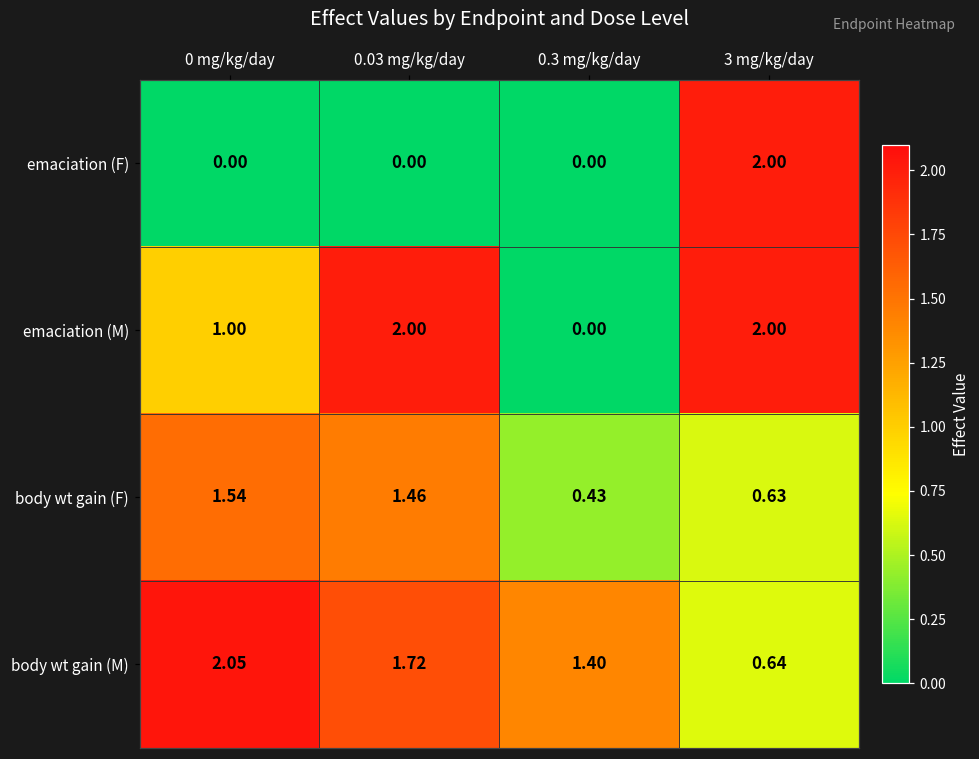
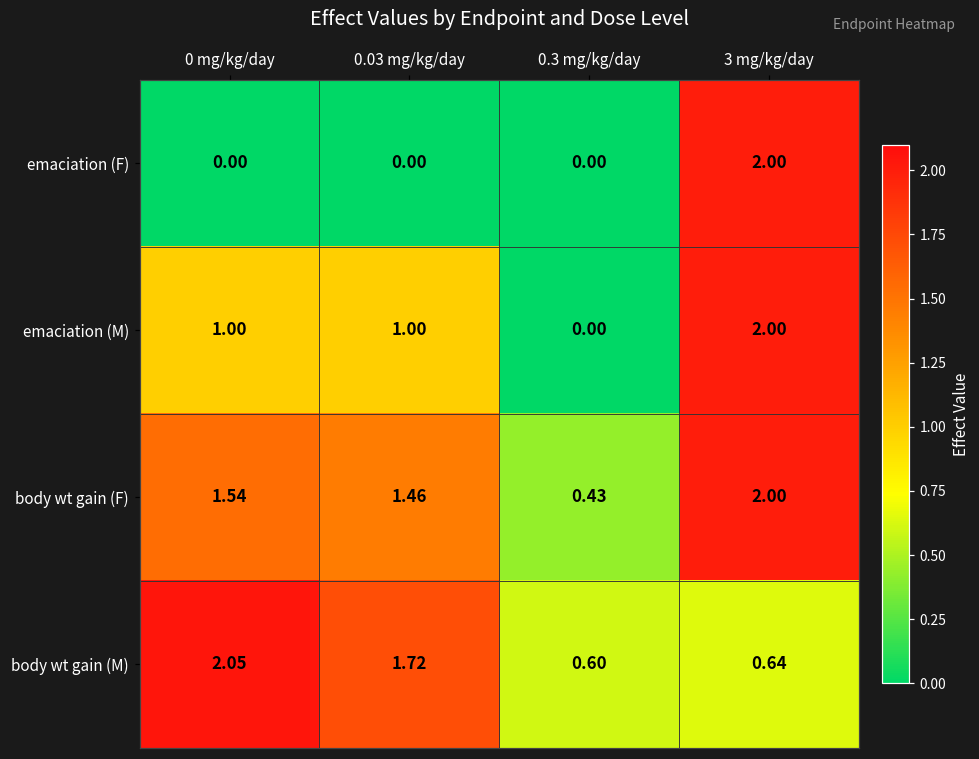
emaciation (M), 0.03 mg/kg/day: 2.00 -> 1.00
body wt gain (F), 3 mg/kg/day: 0.63 -> 2.00
body wt gain (M), 0.3 mg/kg/day: 1.40 -> 0.60
